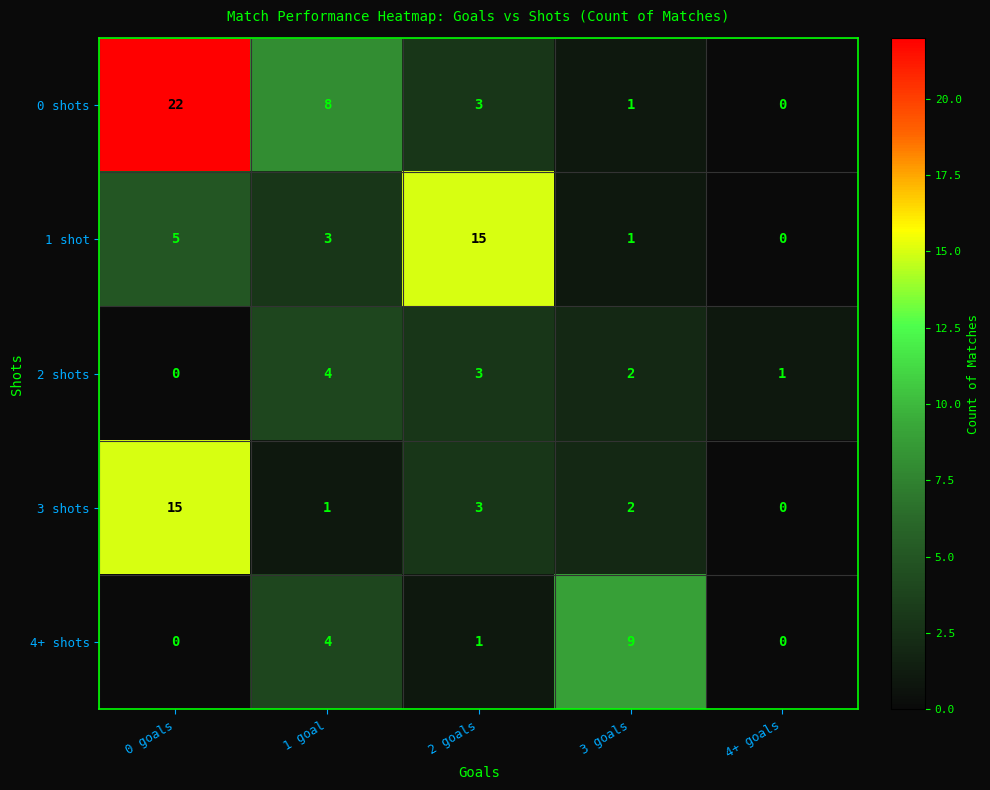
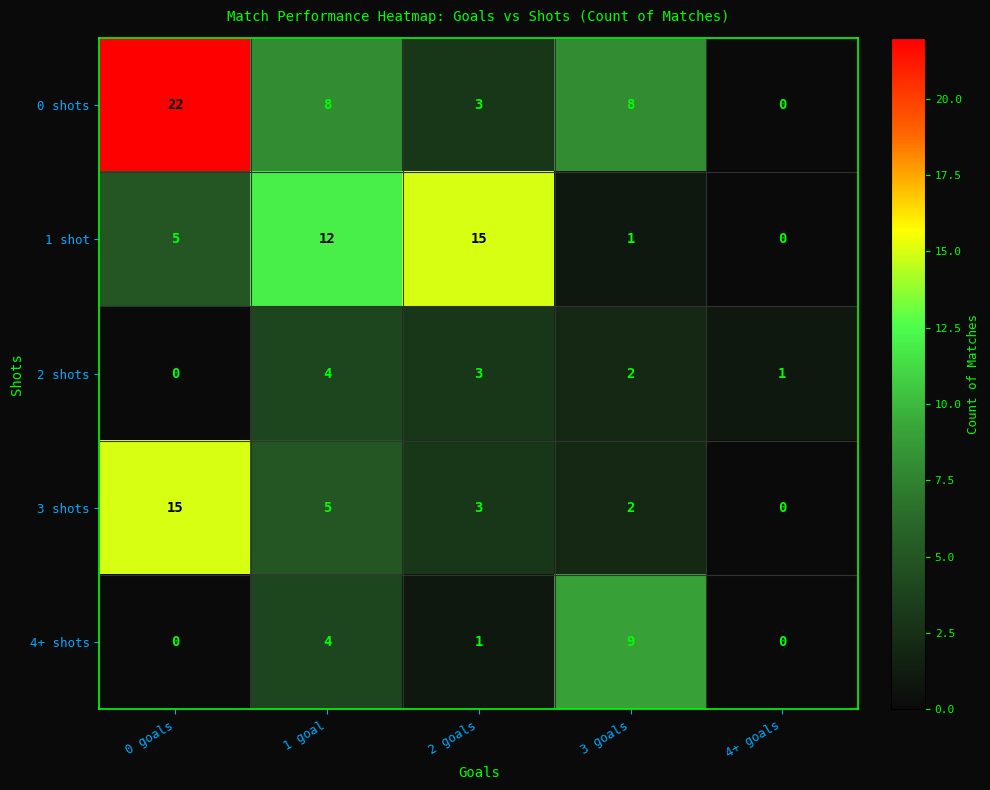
0 shots, 3 goals: 1 -> 8
1 shot, 1 goal: 3 -> 12
3 shots, 1 goal: 1 -> 5
